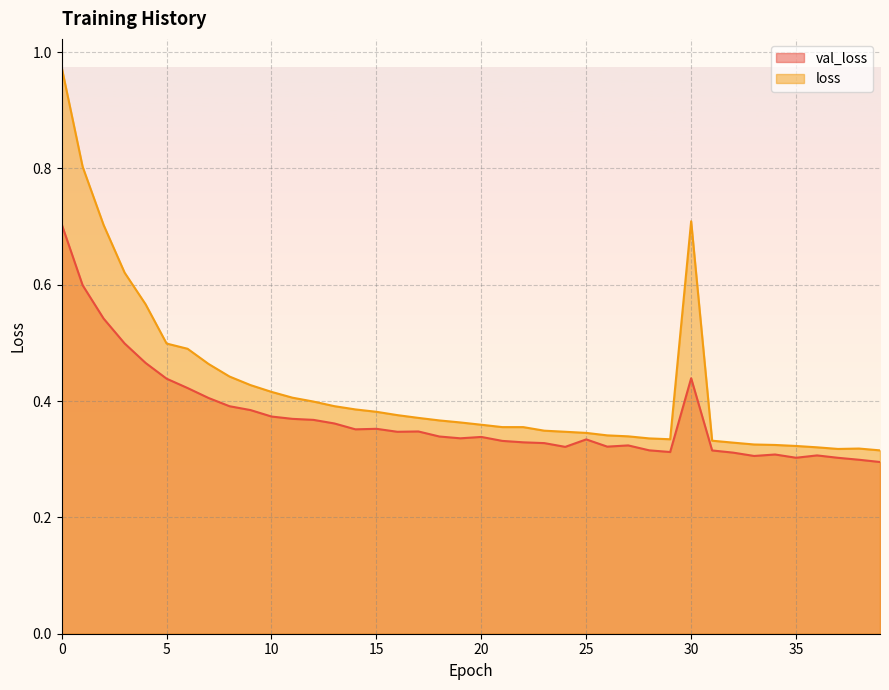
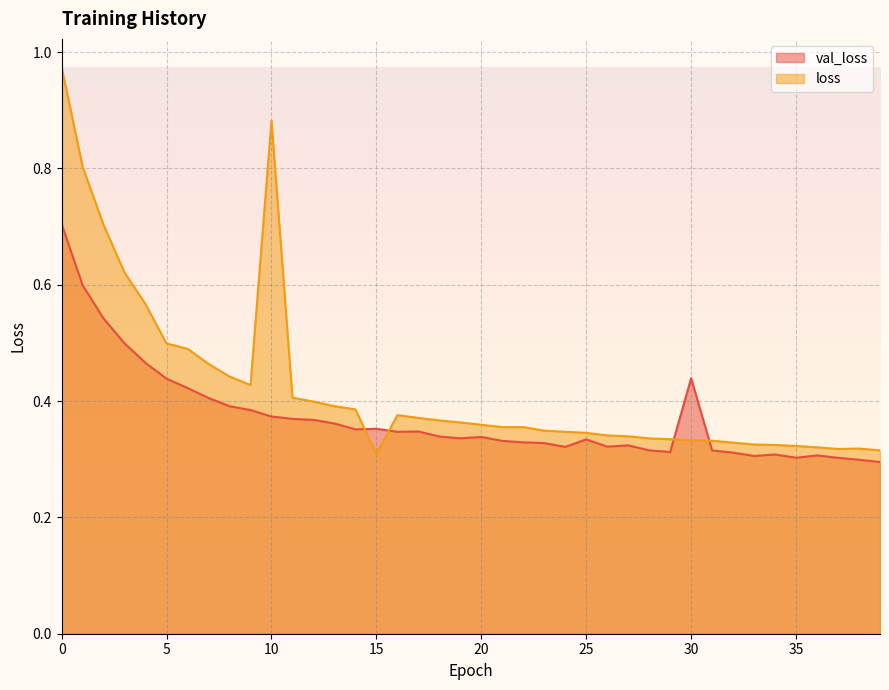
loss, 10: 0.42 -> 0.88
loss, 15: 0.38 -> 0.31
loss, 30: 0.71 -> 0.33
